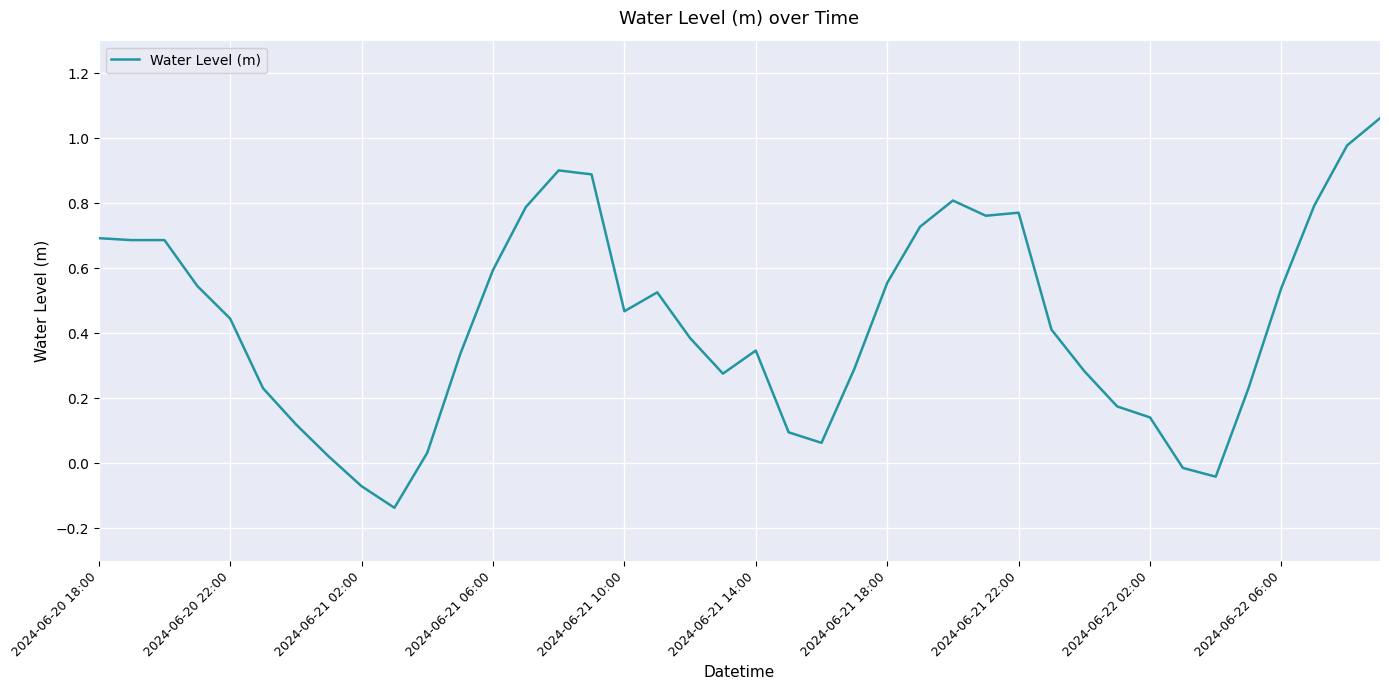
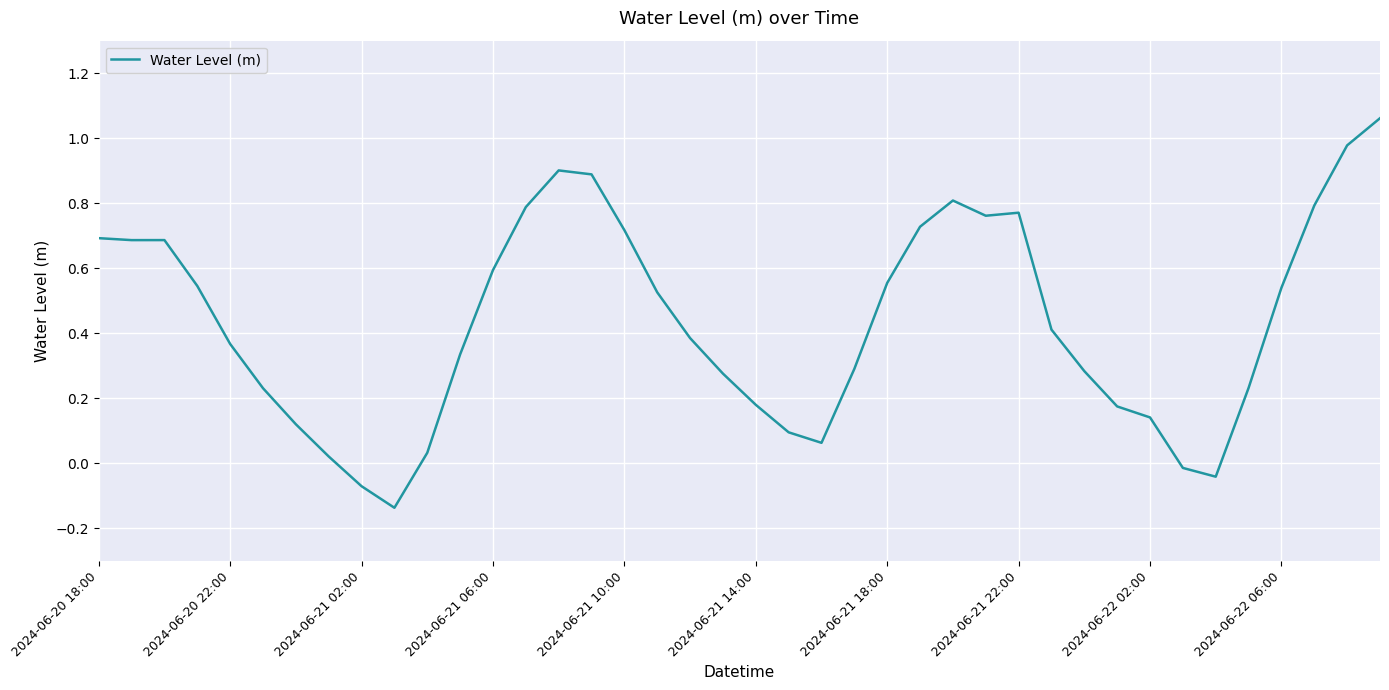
2024-06-20 22:00: 0.45 -> 0.37
2024-06-21 10:00: 0.47 -> 0.72
2024-06-21 14:00: 0.35 -> 0.18
